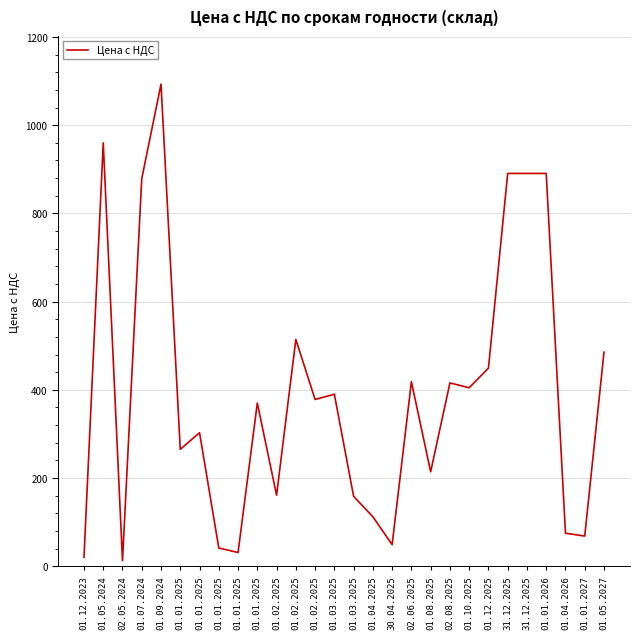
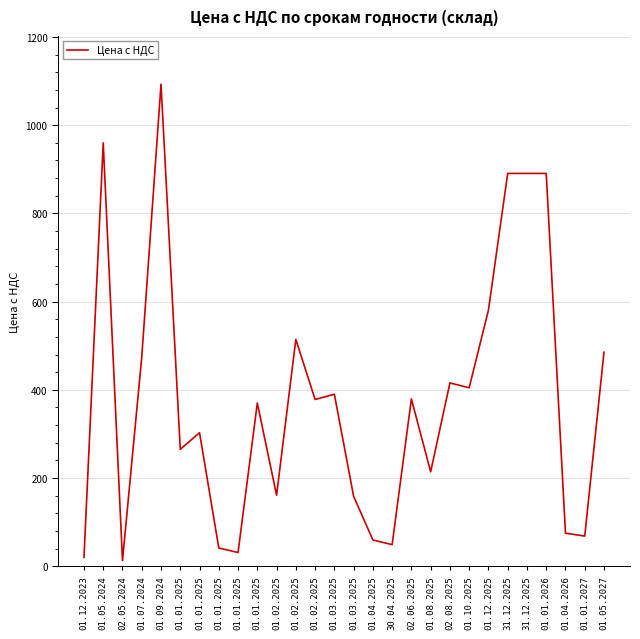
01.07.2024: 880 -> 470
01.04.2025: 110 -> 60
02.06.2025: 420 -> 380
01.12.2025: 450 -> 580
